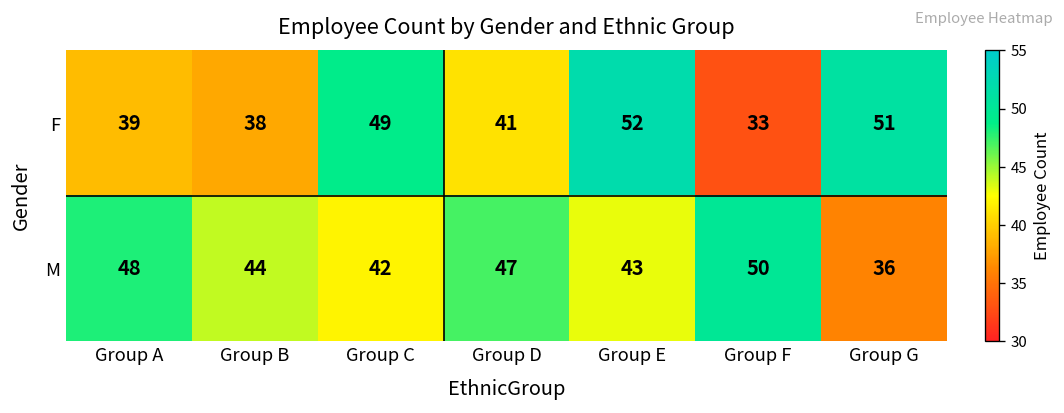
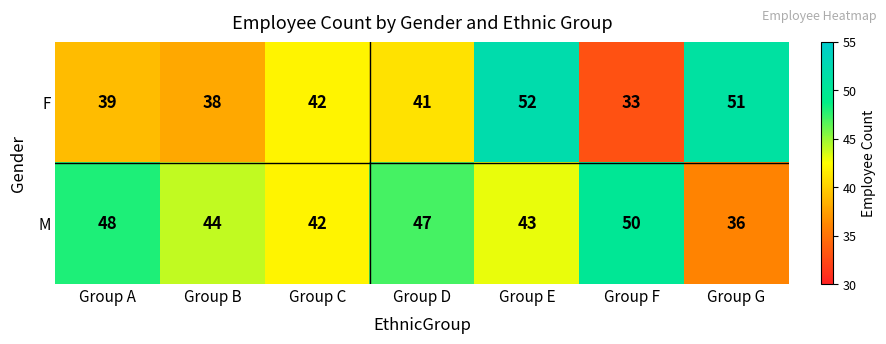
F, Group C: 49 -> 42
